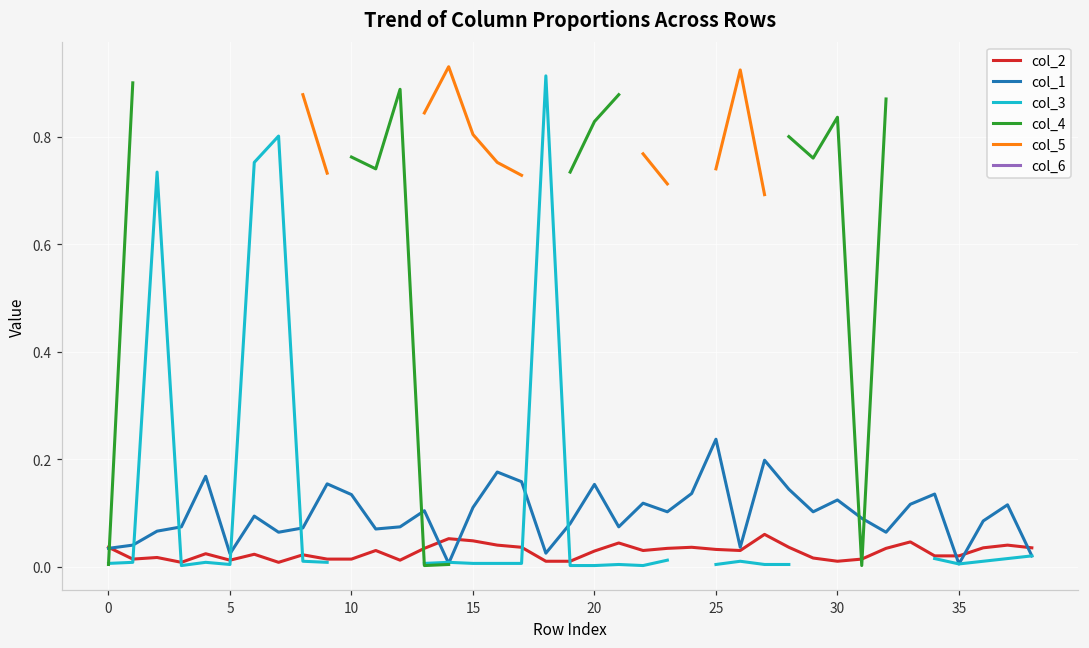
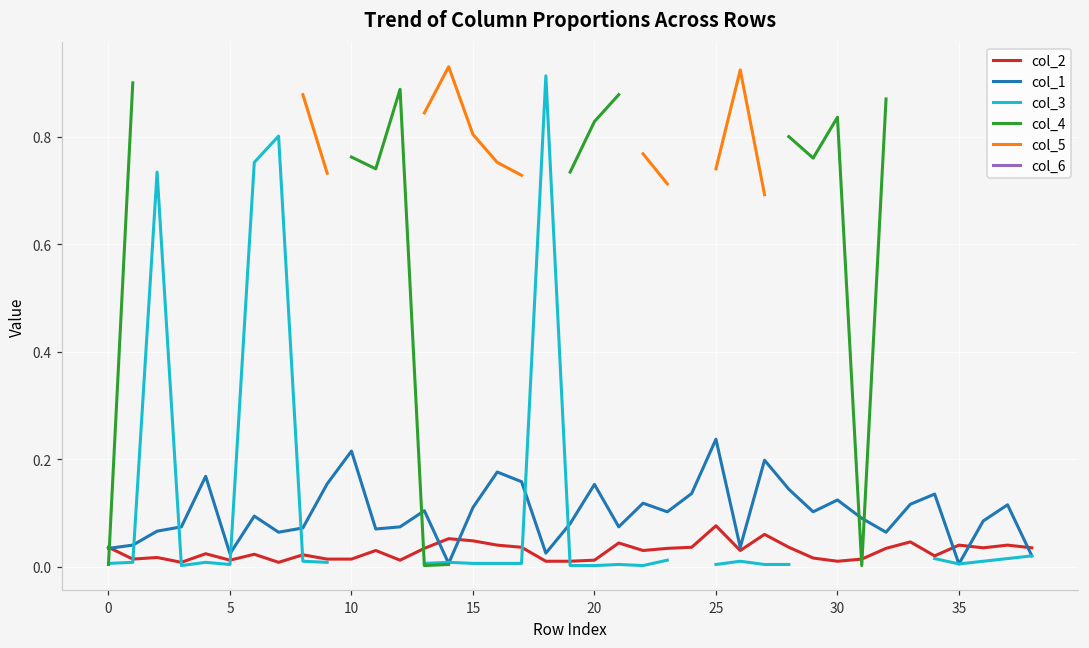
col_1, 10: 0.13 -> 0.22
col_2, 20: 0.03 -> 0.01
col_2, 25: 0.03 -> 0.08
col_2, 35: 0.02 -> 0.04
